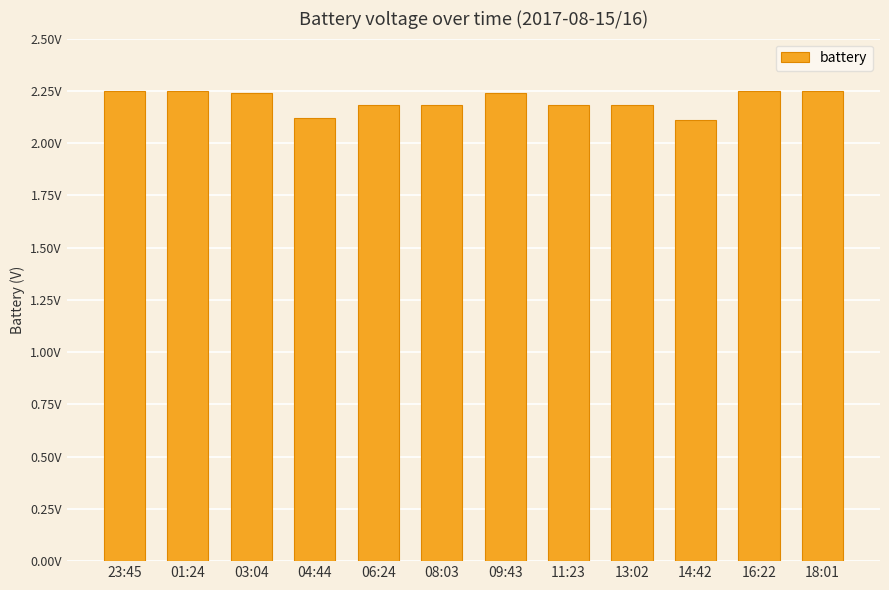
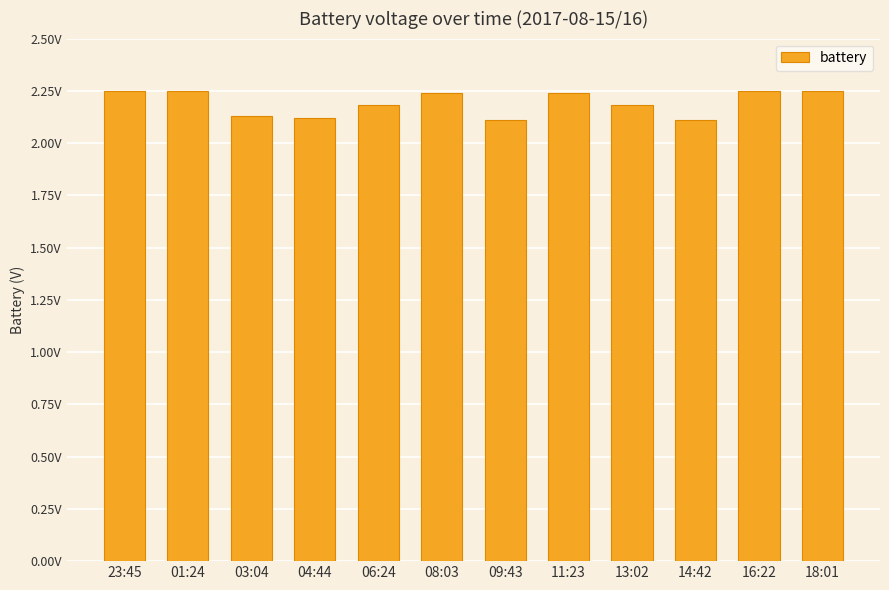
03:04: 2.24V -> 2.13V
08:03: 2.18V -> 2.24V
09:43: 2.24V -> 2.11V
11:23: 2.18V -> 2.24V
